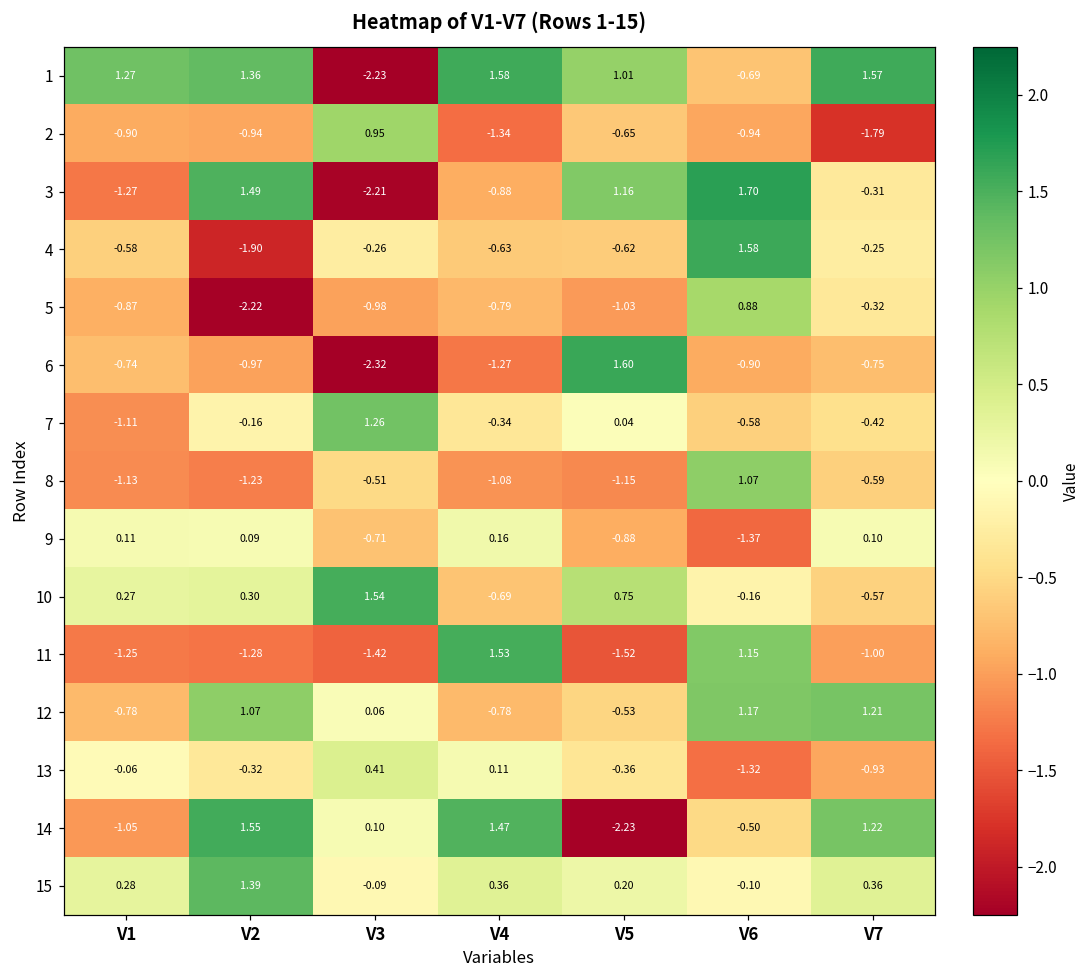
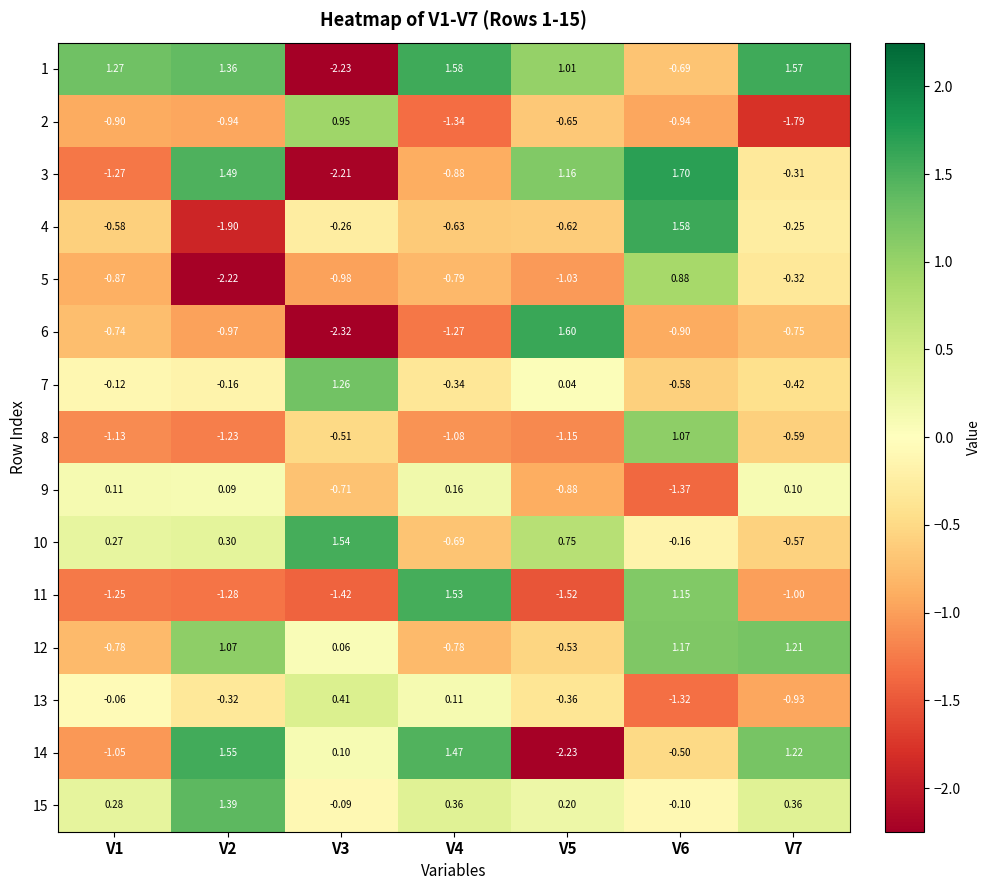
7, V1: -1.11 -> -0.12
